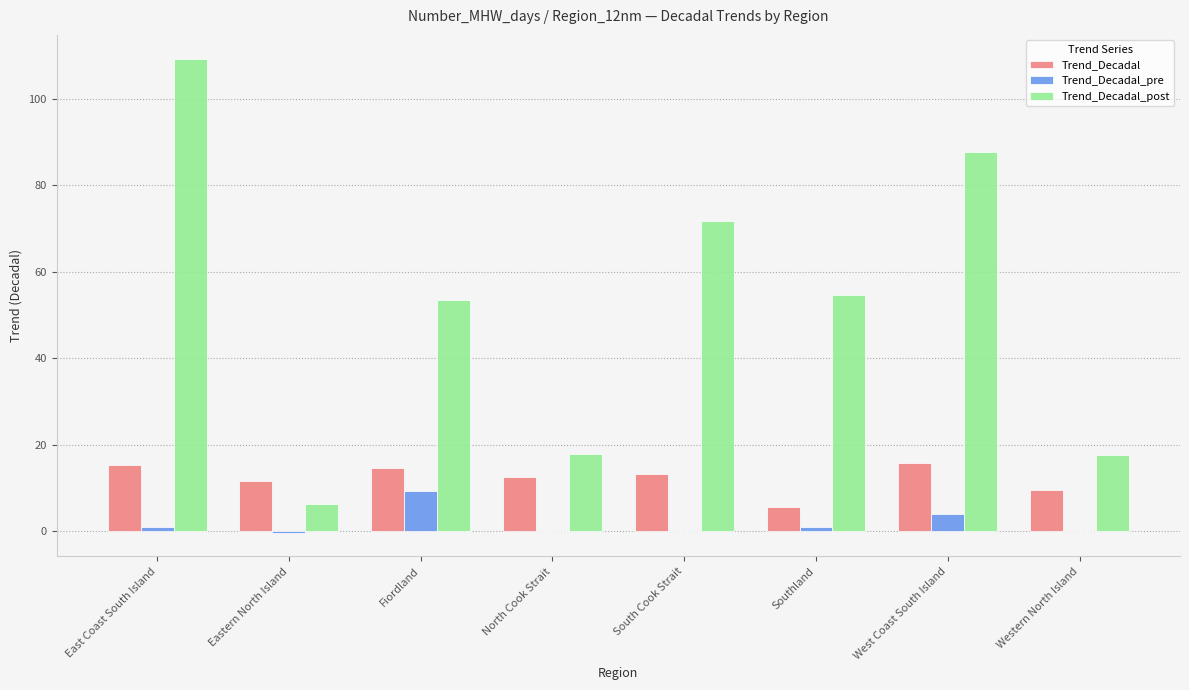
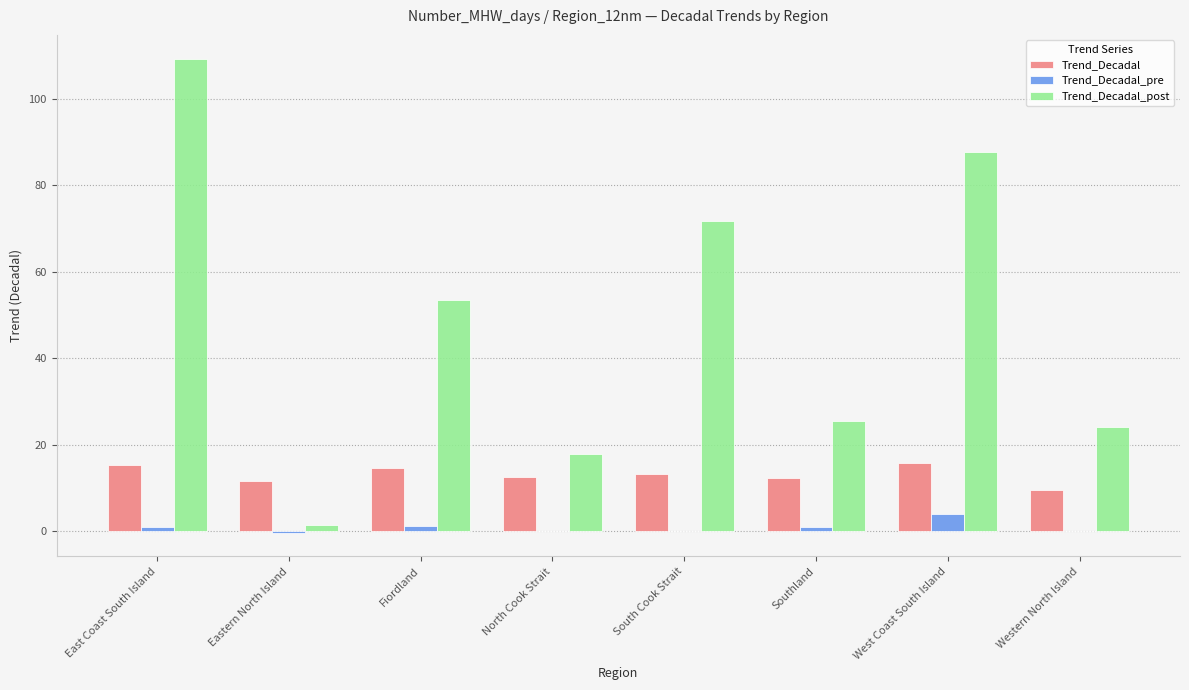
Trend_Decadal_post, Eastern North Island: 6 -> 2
Trend_Decadal_pre, Fiordland: 9 -> 1
Trend_Decadal, Southland: 5 -> 12
Trend_Decadal_post, Southland: 55 -> 26
Trend_Decadal_post, Western North Island: 18 -> 24
